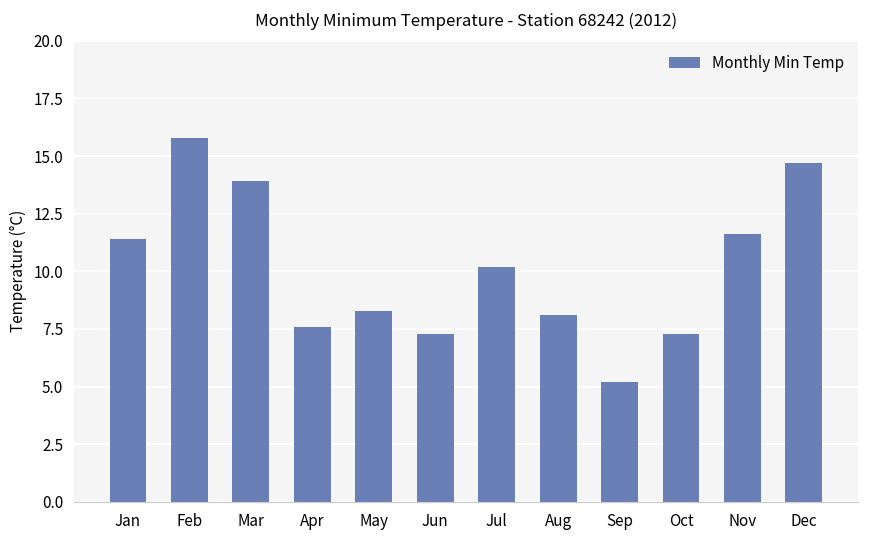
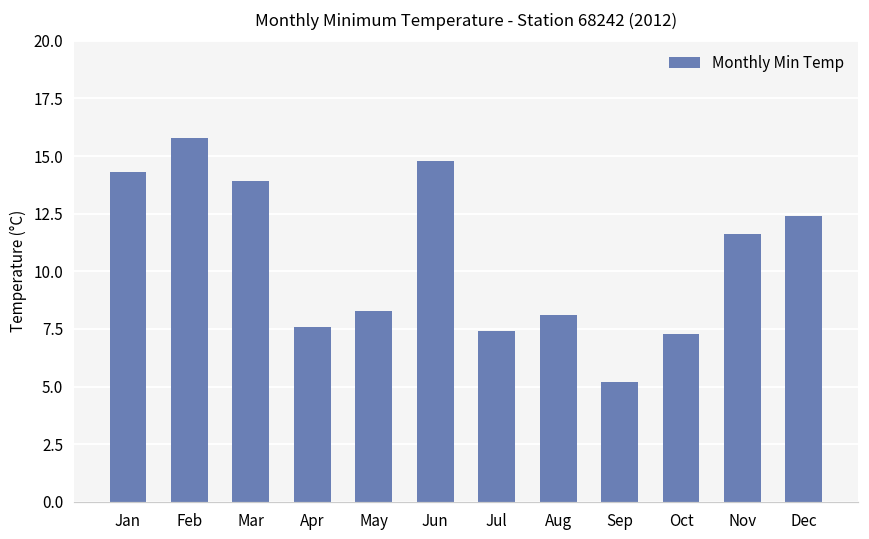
Jan: 11.4 -> 14.3
Jun: 7.3 -> 14.8
Jul: 10.2 -> 7.4
Dec: 14.7 -> 12.4
